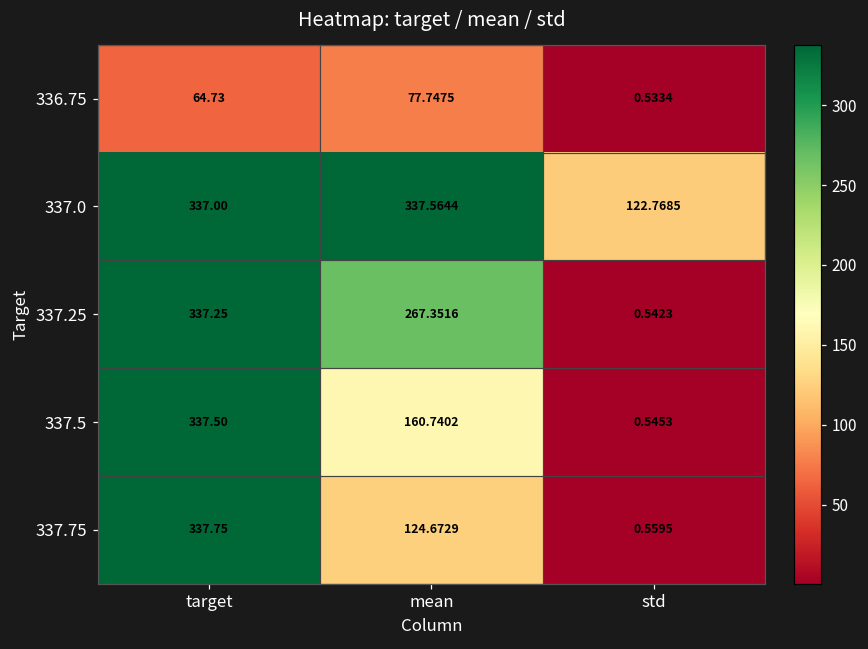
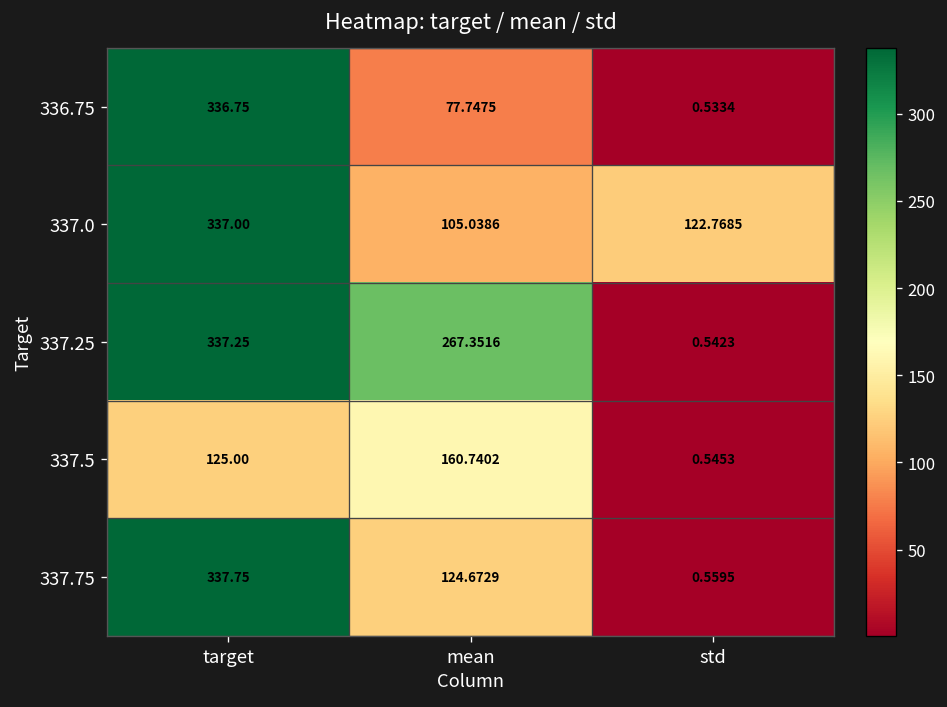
336.75, target: 64.73 -> 336.75
337.0, mean: 337.5644 -> 105.0386
337.5, target: 337.50 -> 125.00
